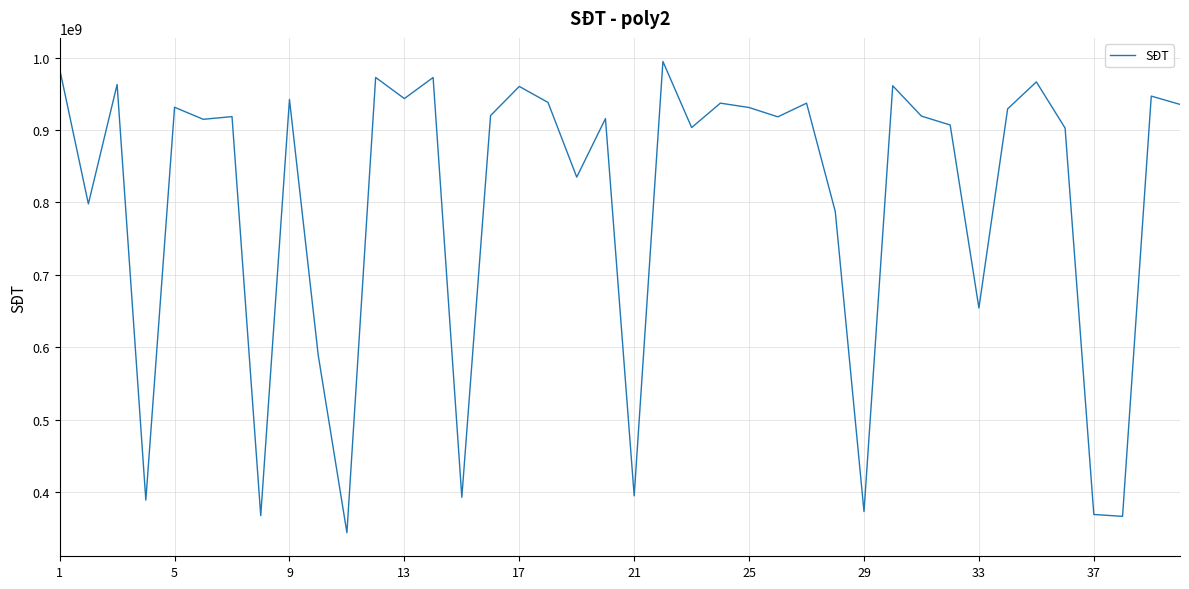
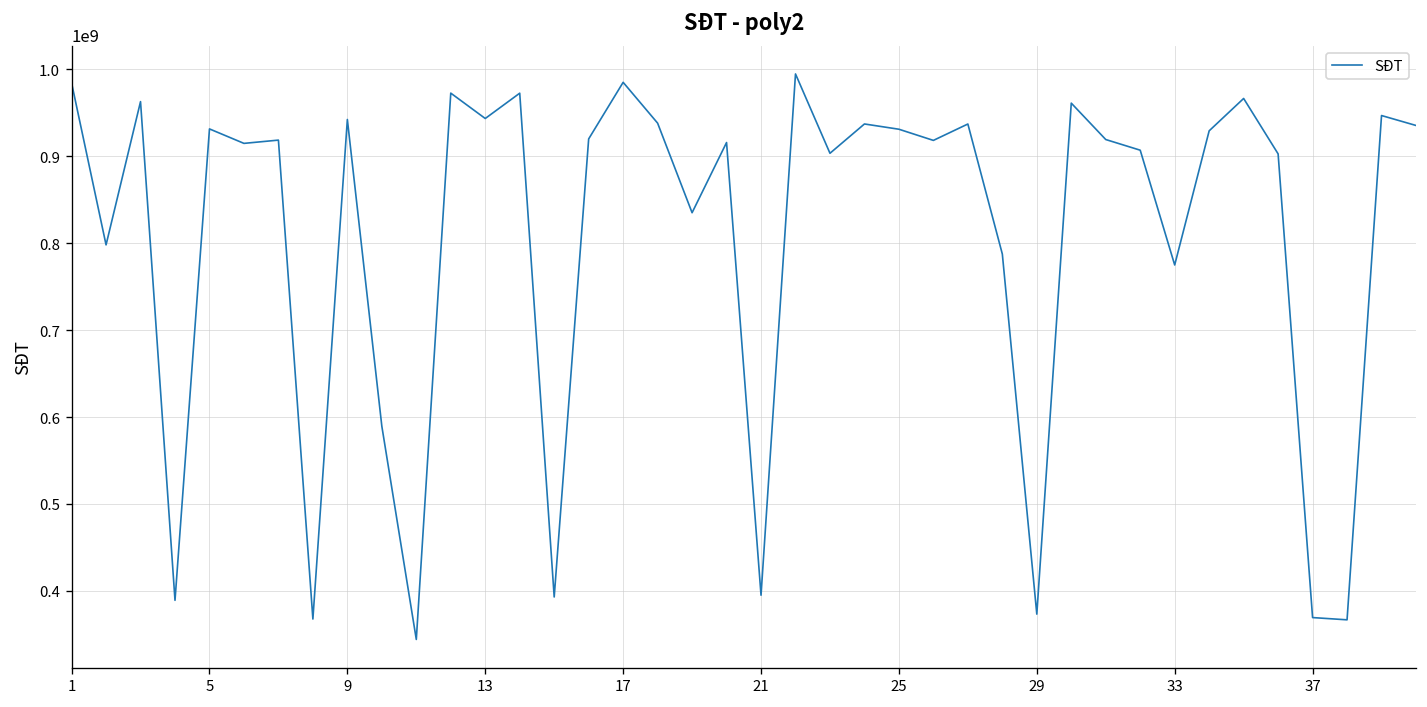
17: 960000000 -> 980000000
33: 650000000 -> 770000000
